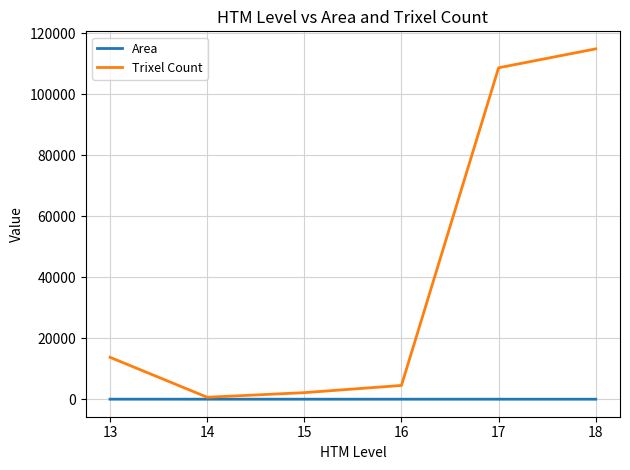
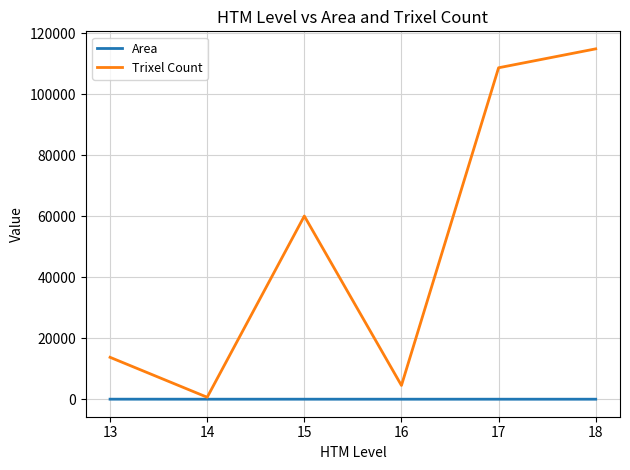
Trixel Count, 15: 2000 -> 60000
